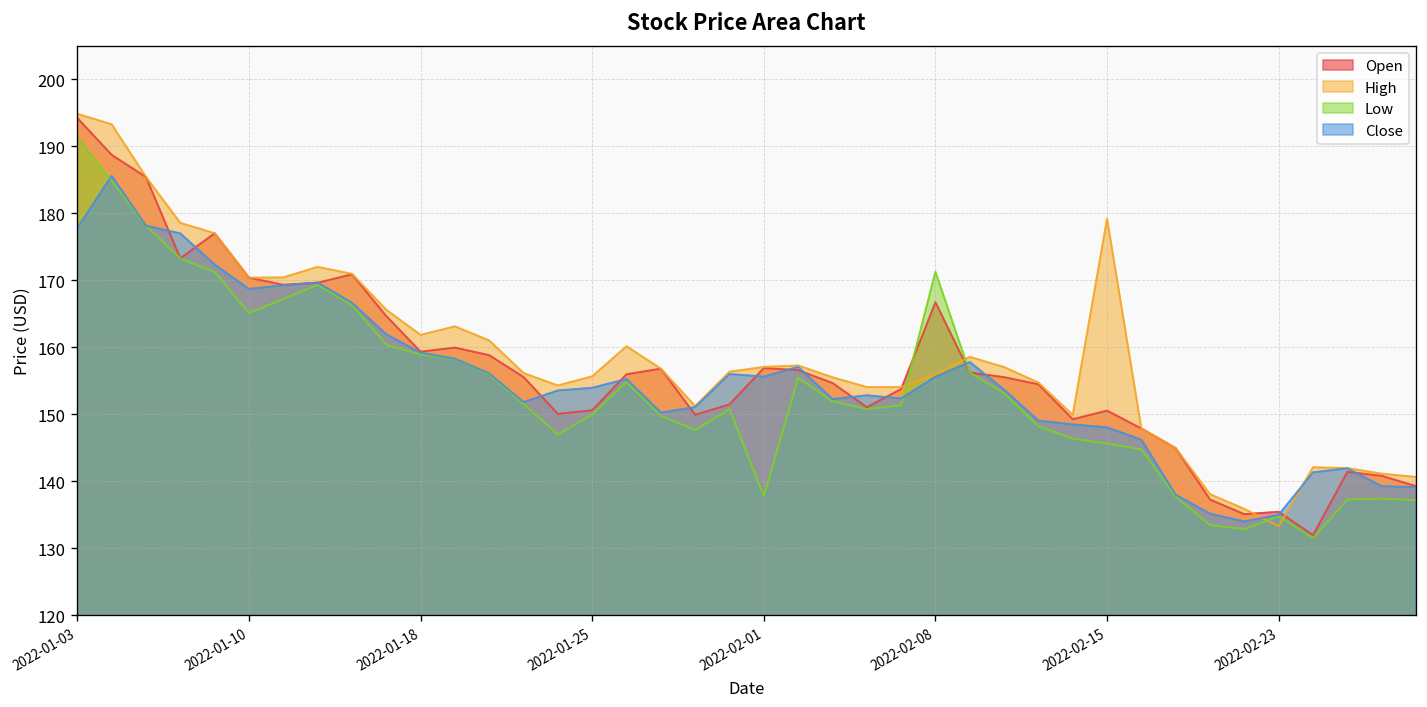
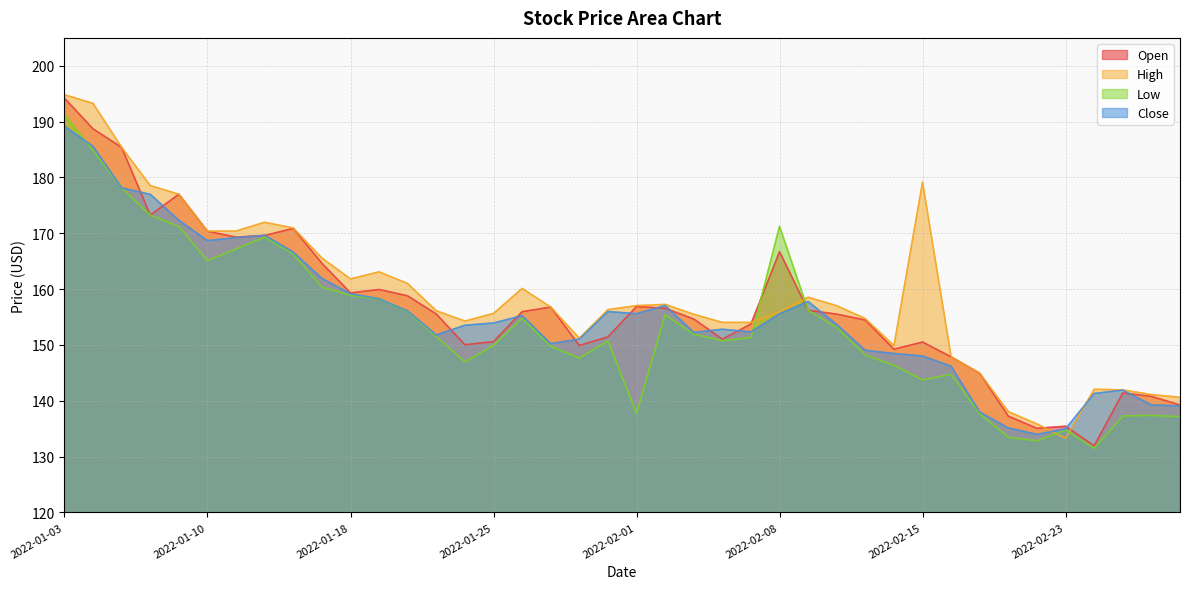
Close, 2022-01-03: 178 -> 189
Low, 2022-02-15: 146 -> 144
